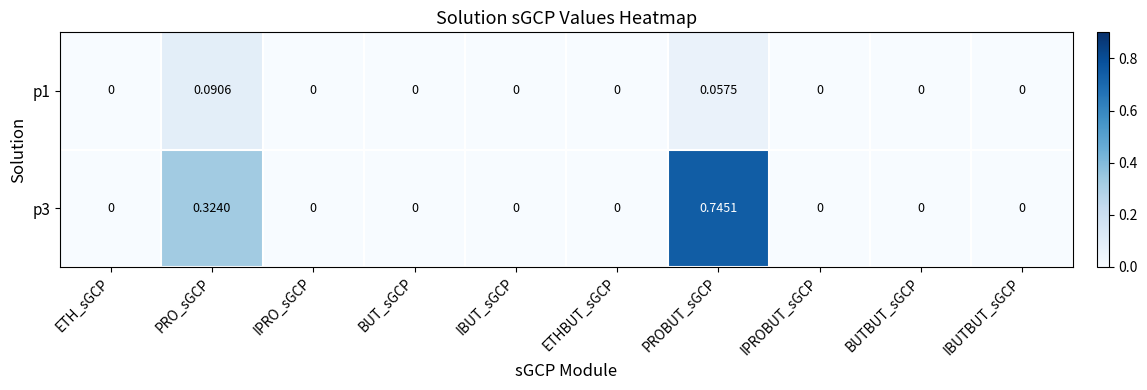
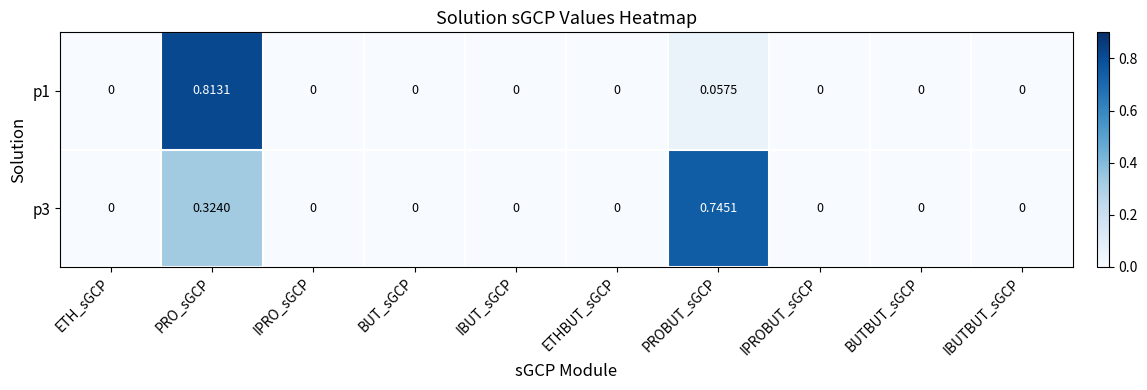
p1, PRO_sGCP: 0.0906 -> 0.8131
